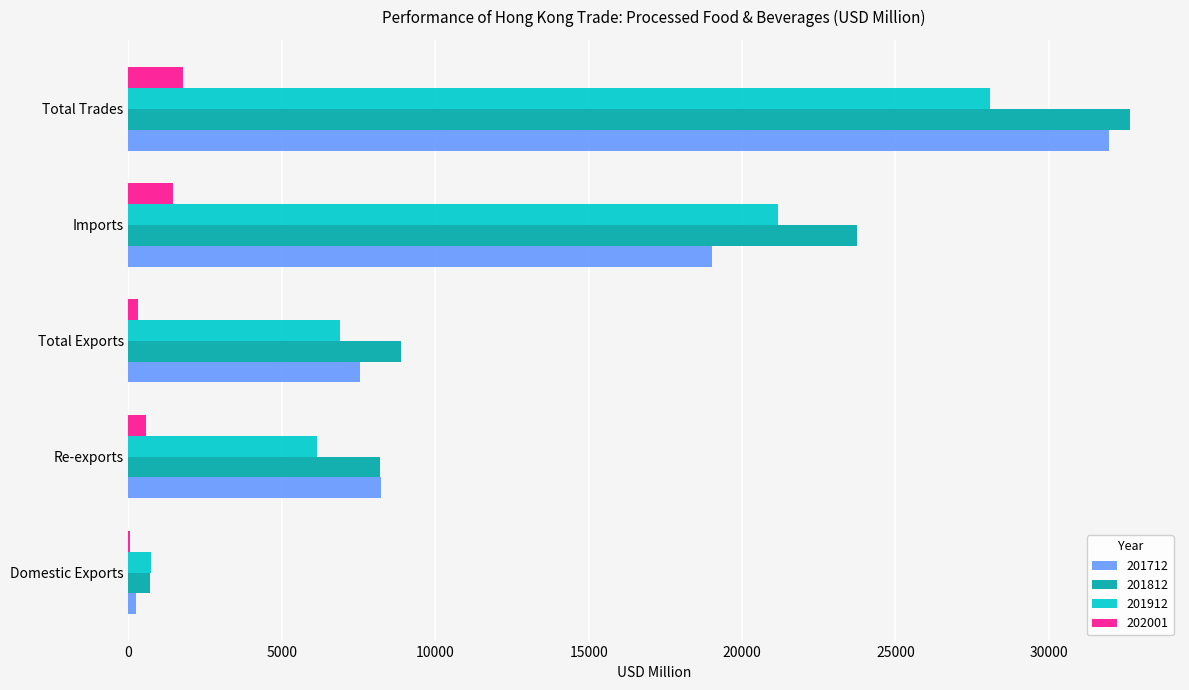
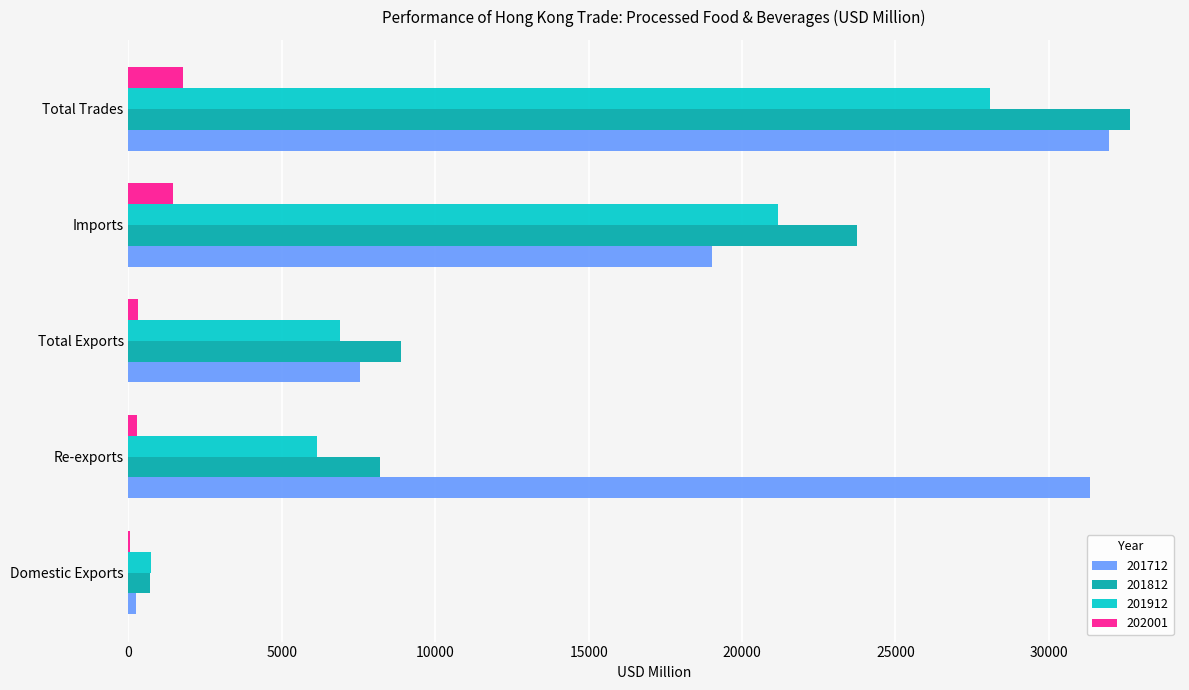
202001, Re-exports: 600 -> 300
201712, Re-exports: 8200 -> 31400
